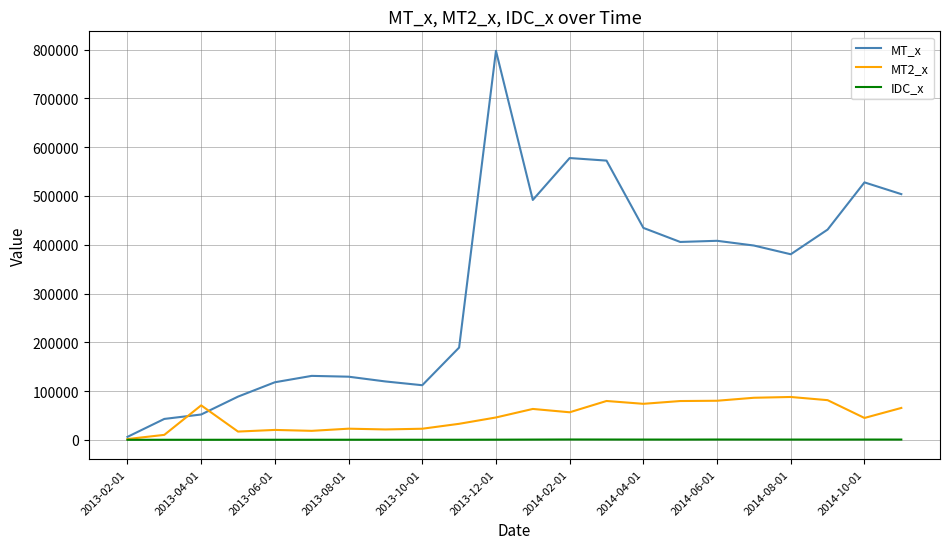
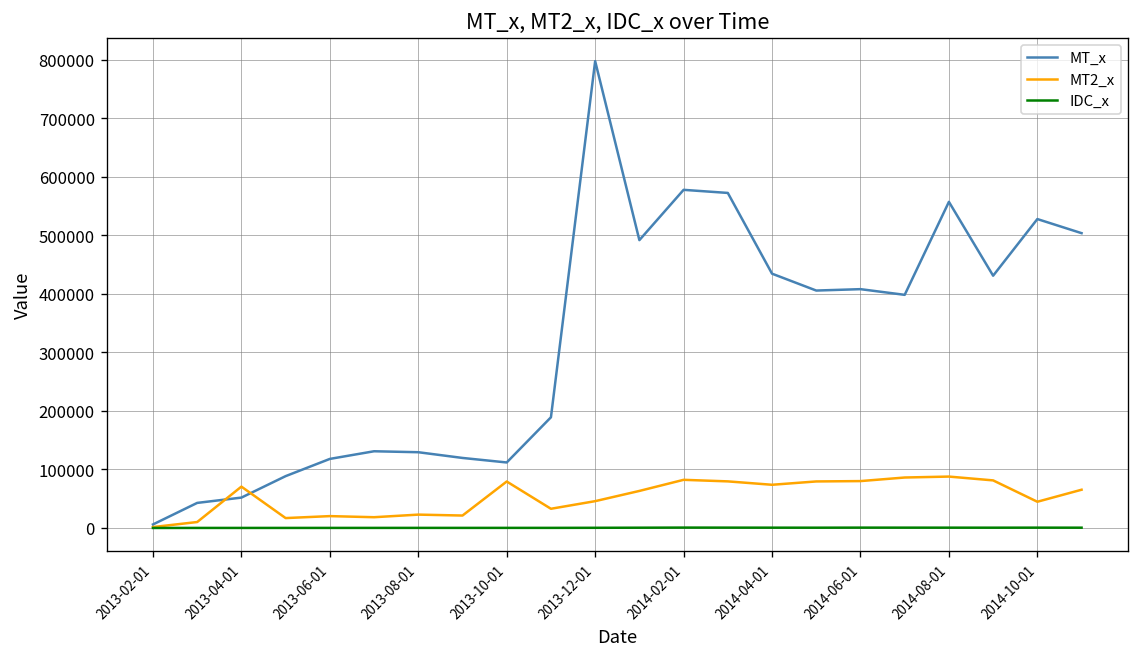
MT2_x, 2013-10-01: 20000 -> 80000
MT2_x, 2014-02-01: 60000 -> 80000
MT_x, 2014-08-01: 380000 -> 560000
